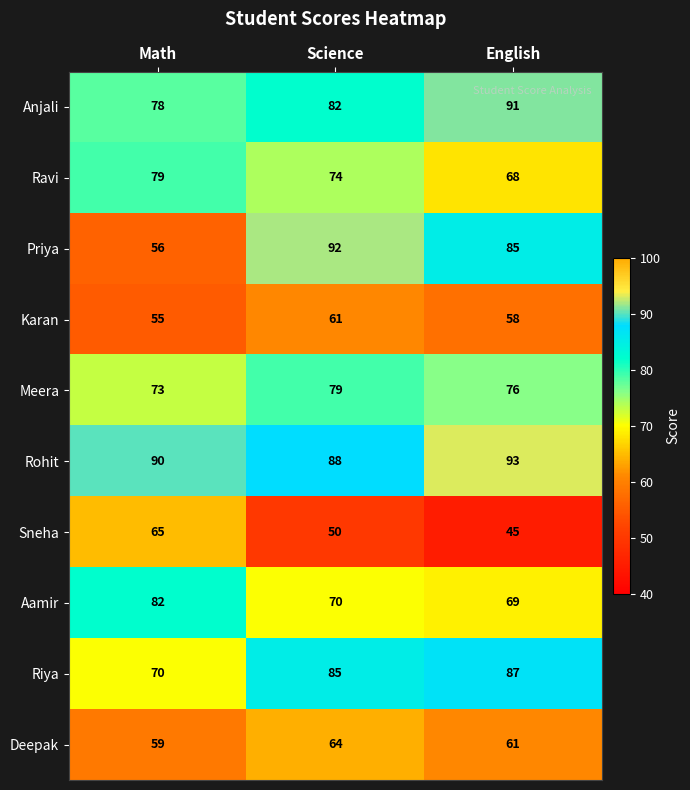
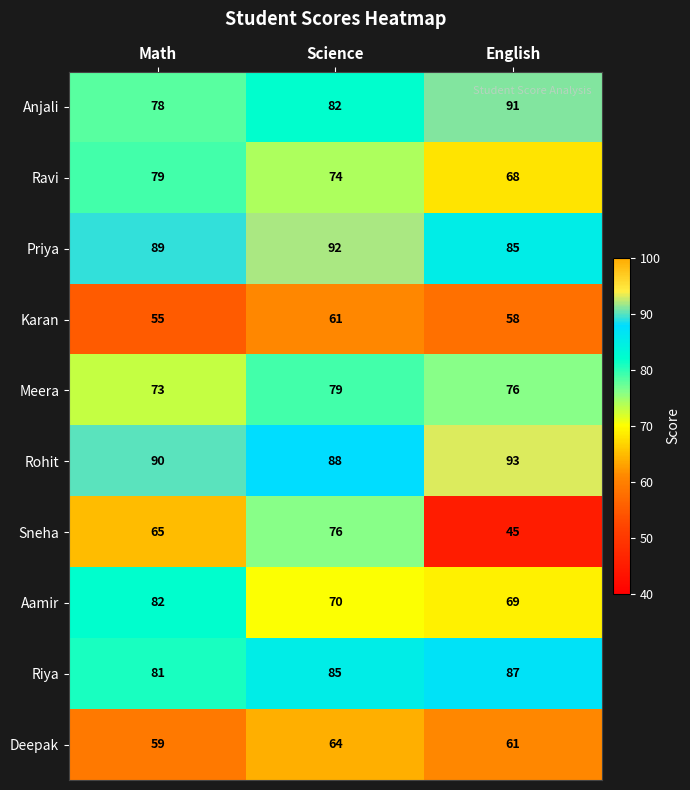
Priya, Math: 56 -> 89
Sneha, Science: 50 -> 76
Riya, Math: 70 -> 81
